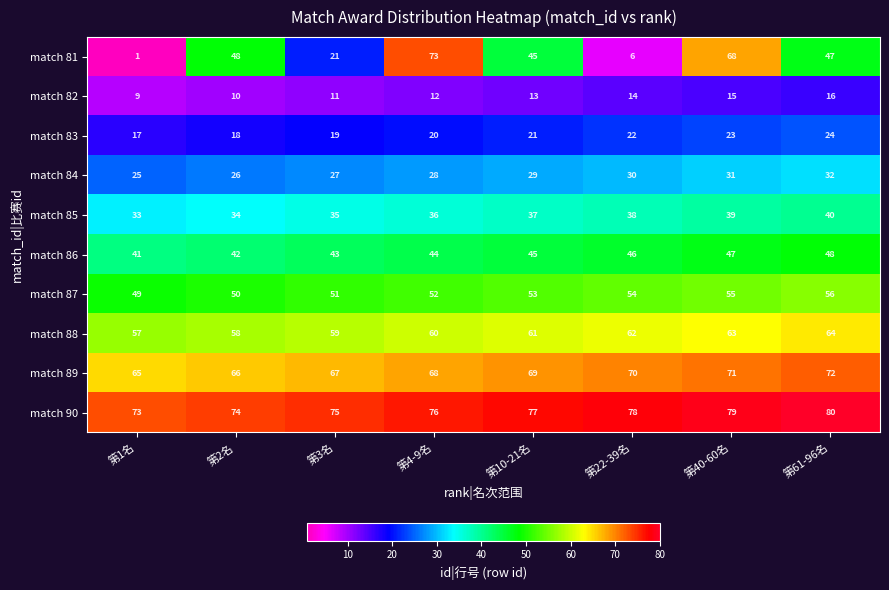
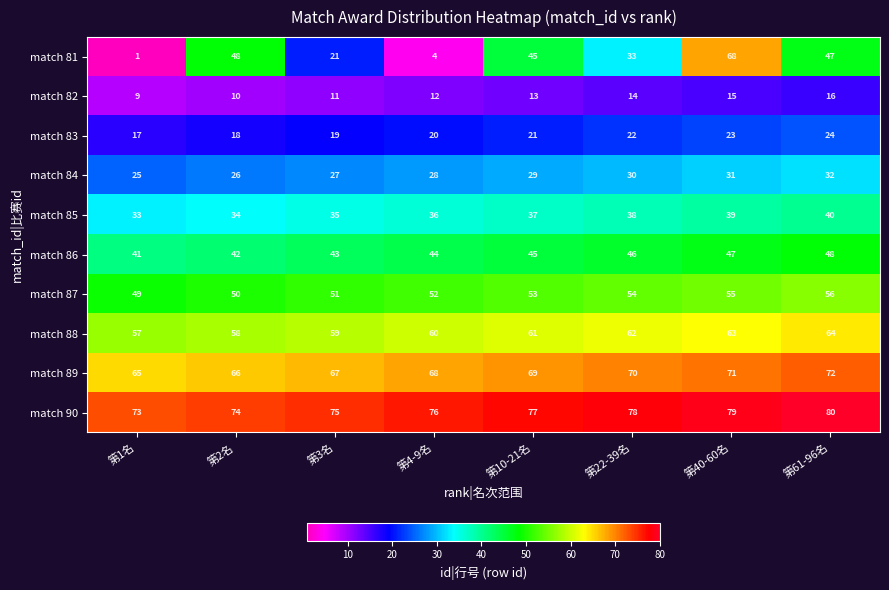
match 81, 第4-9名: 73 -> 4
match 81, 第22-39名: 6 -> 33
